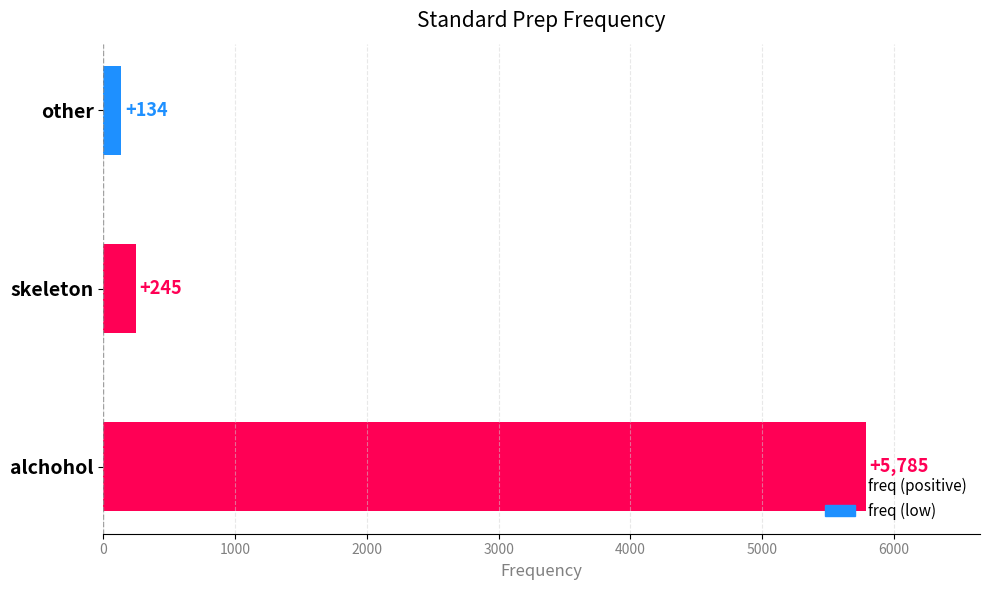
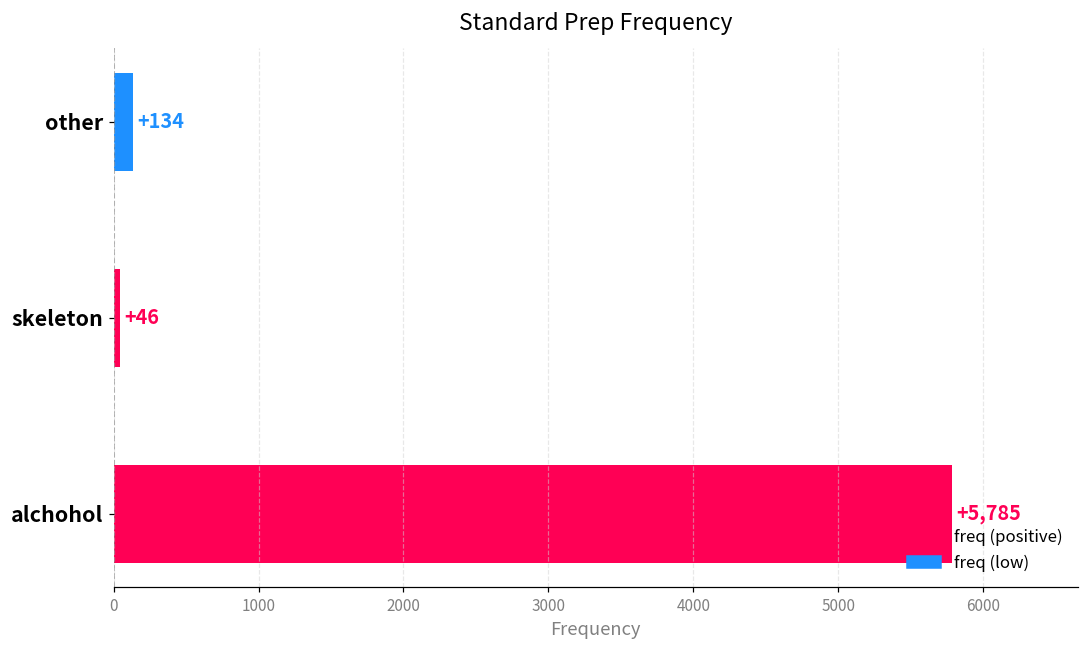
skeleton: +245 -> +46
